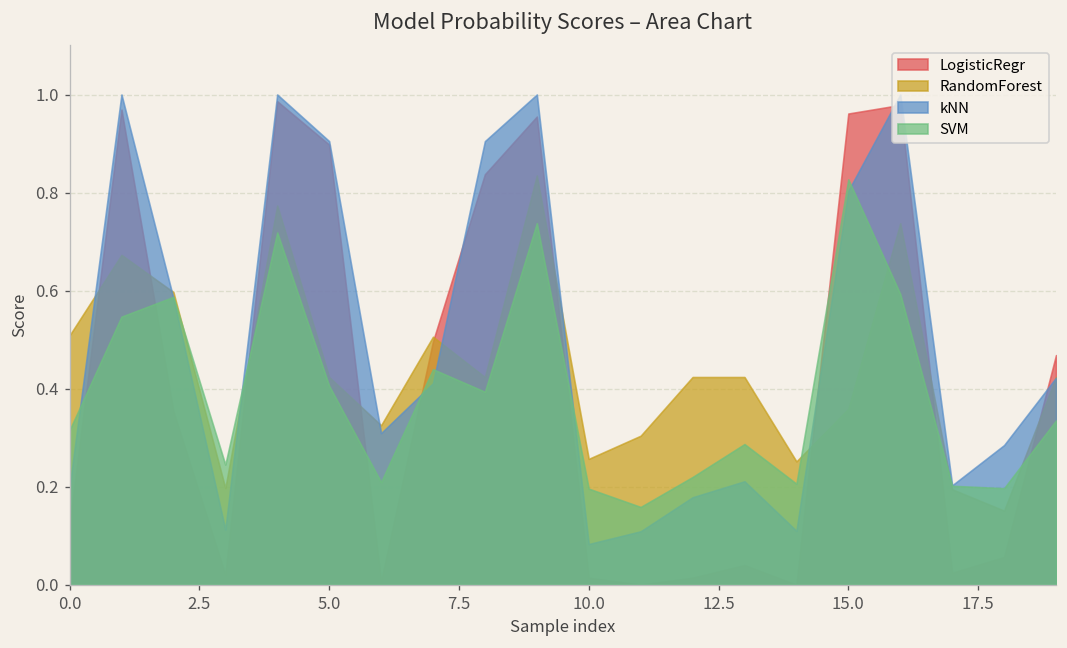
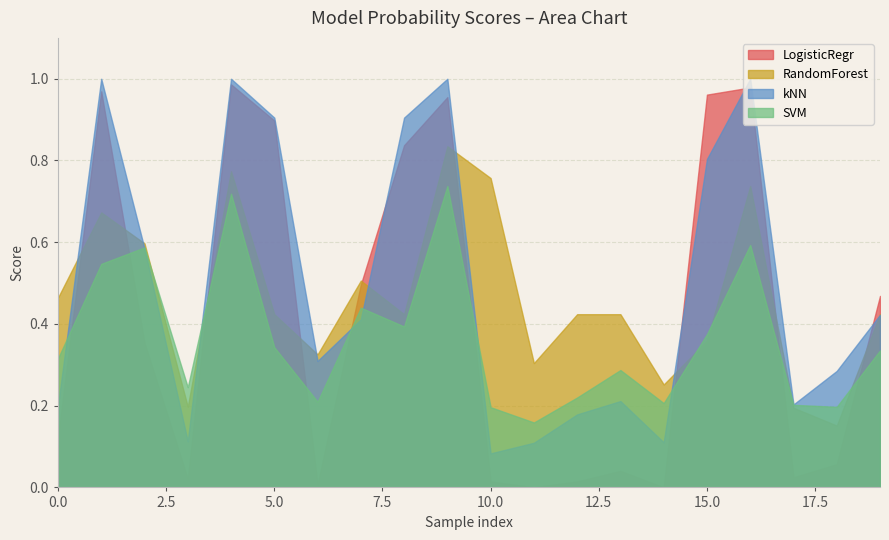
RandomForest, 0.0: 0.51 -> 0.46
SVM, 5.0: 0.41 -> 0.34
RandomForest, 10.0: 0.26 -> 0.76
SVM, 15.0: 0.83 -> 0.38
